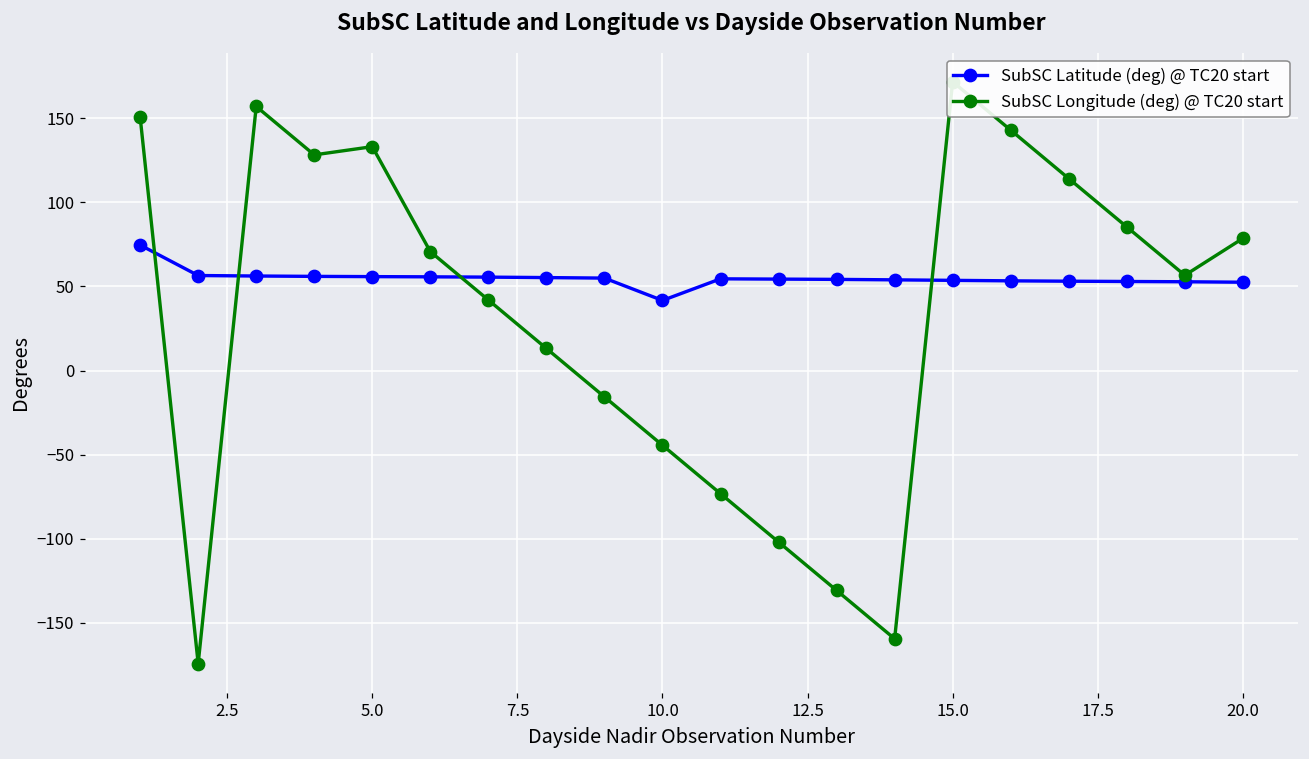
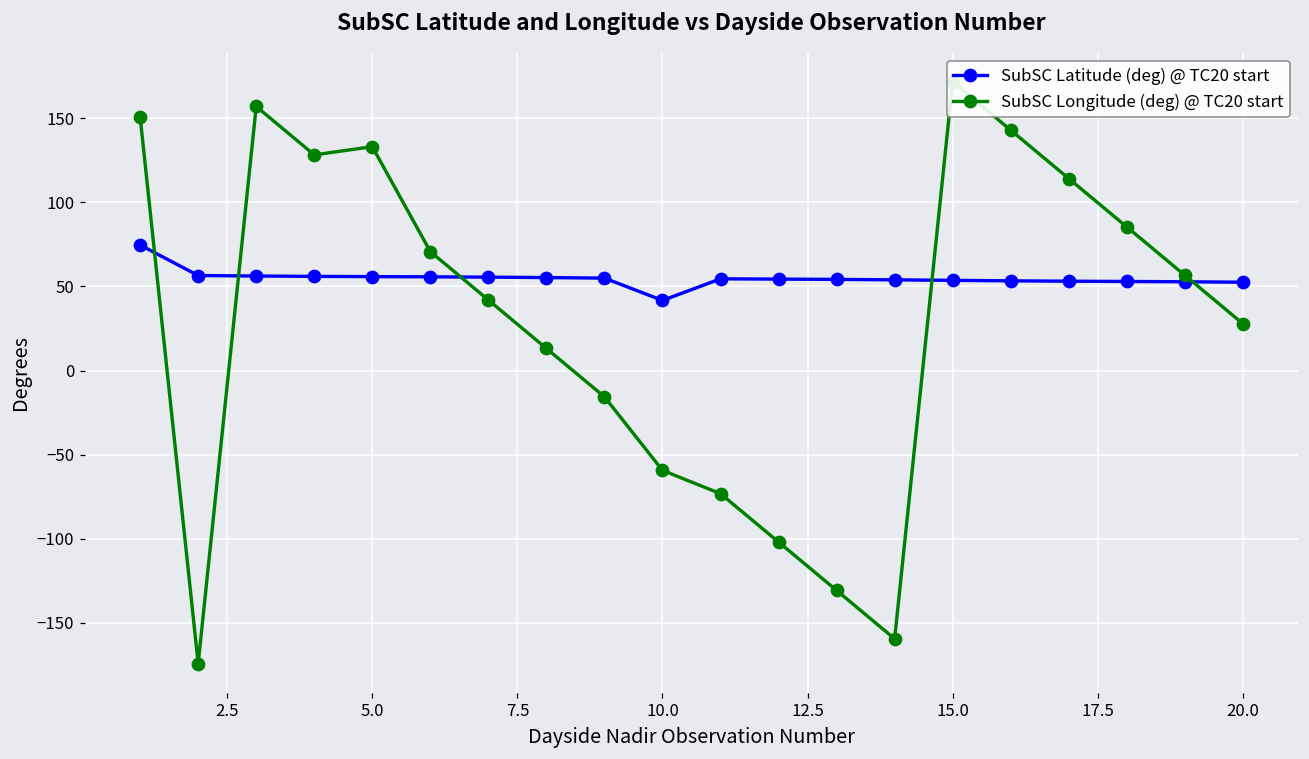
SubSC Longitude (deg) @ TC20 start, 10.0: -44 -> -59
SubSC Longitude (deg) @ TC20 start, 20.0: 79 -> 28
